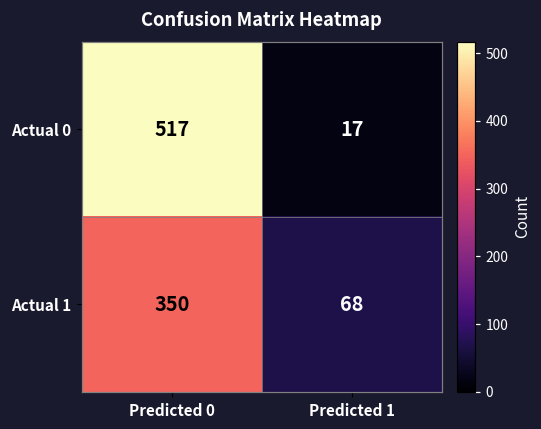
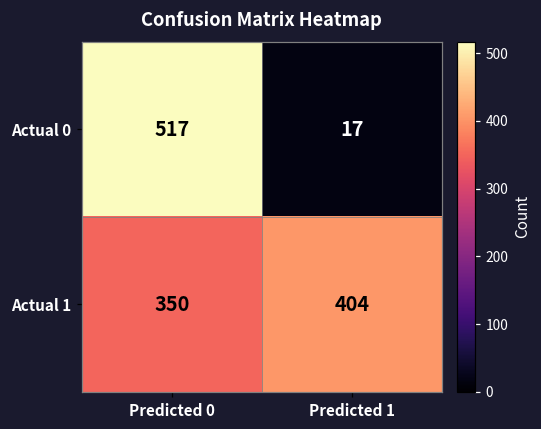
Actual 1, Predicted 1: 68 -> 404
